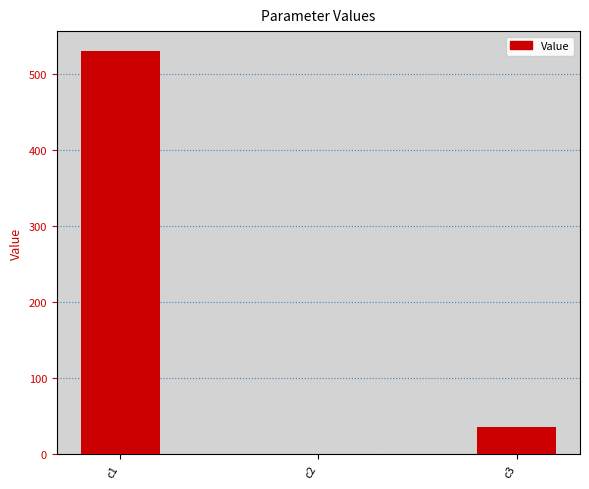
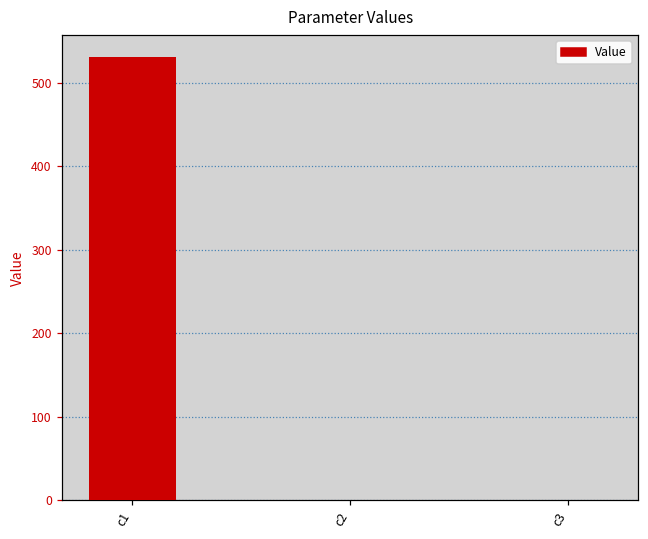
c3: 30 -> 0
